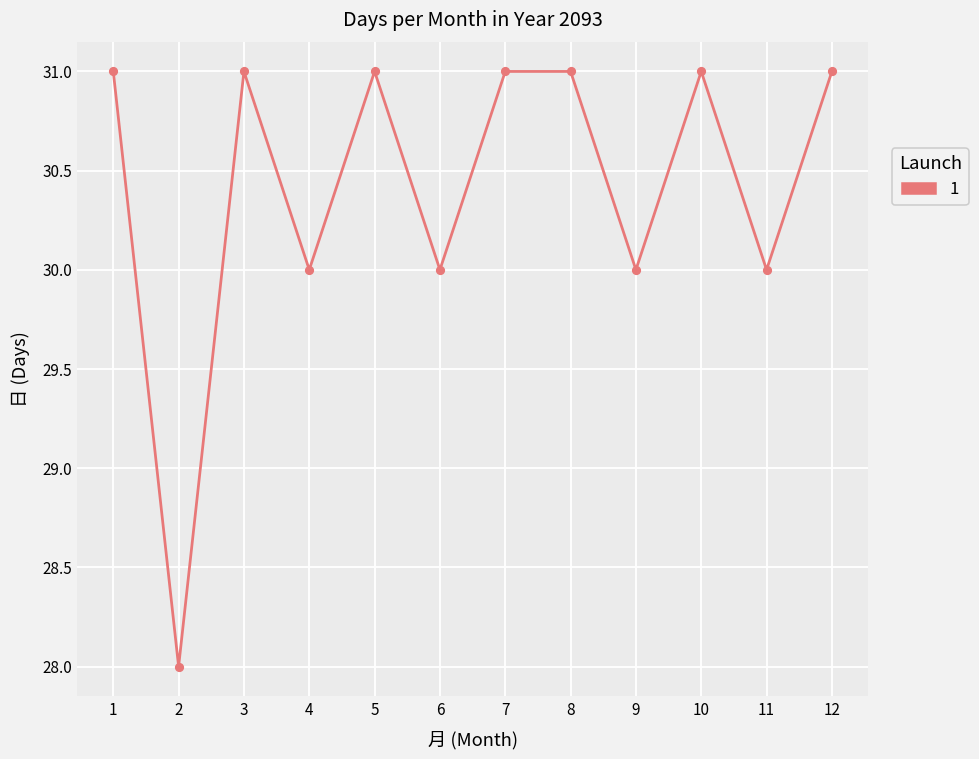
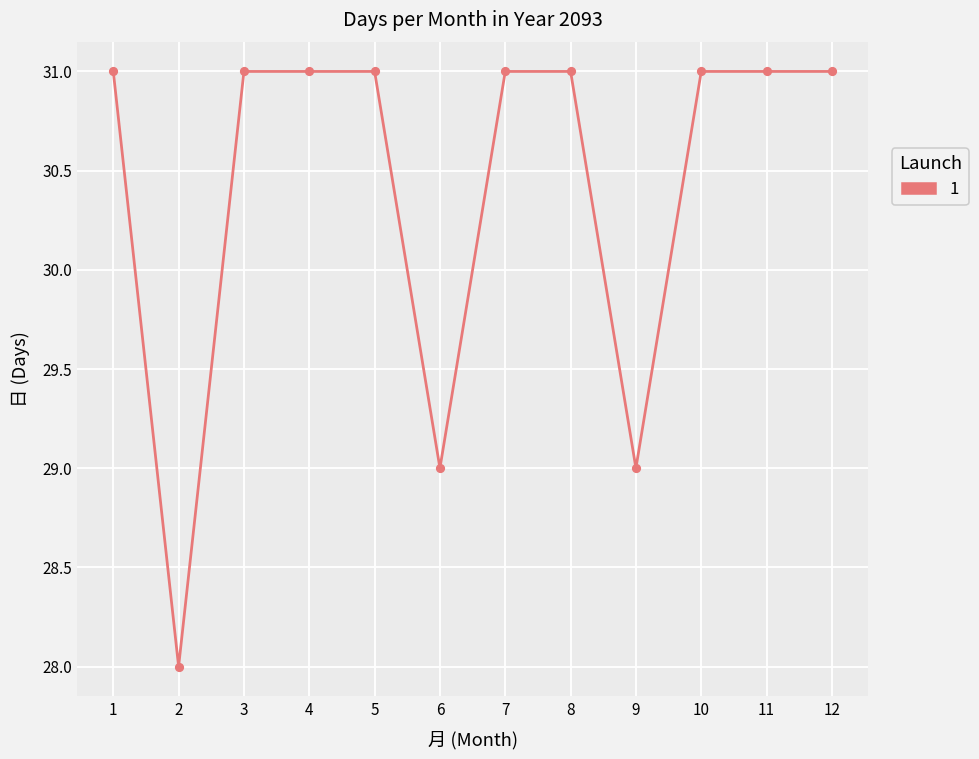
4: 30 -> 31
6: 30 -> 29
9: 30 -> 29
11: 30 -> 31
